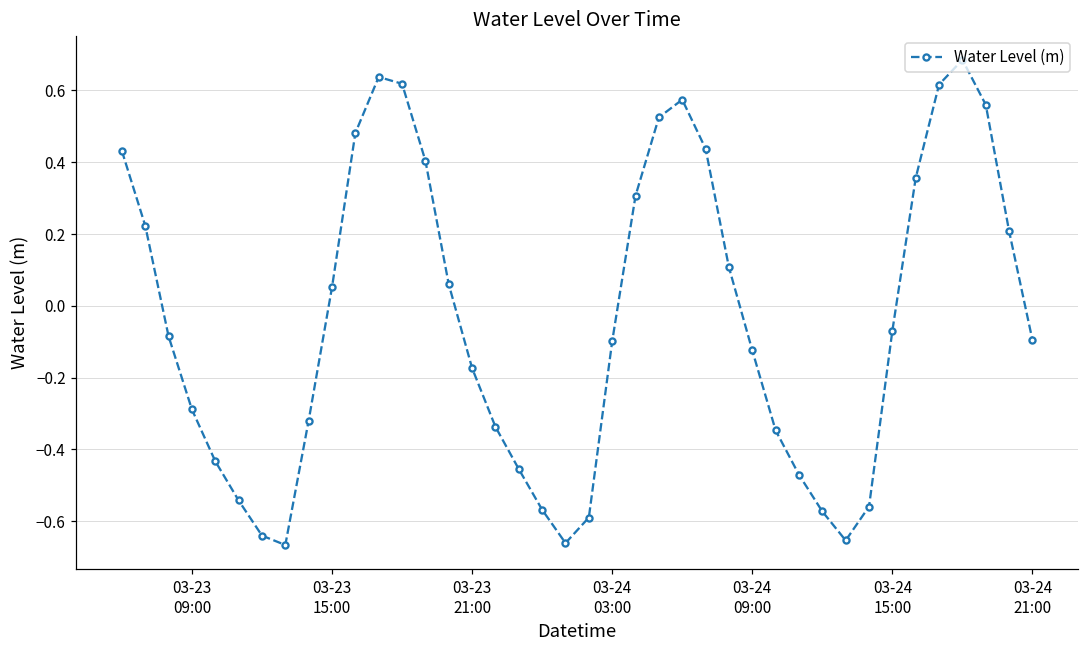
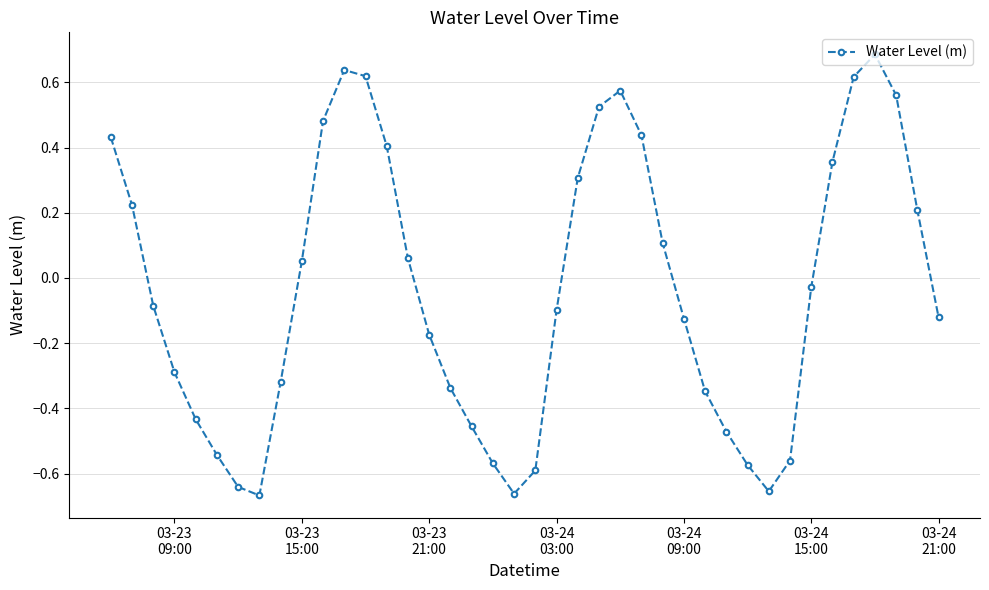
03-24 15:00: -0.07 -> -0.03
03-24 21:00: -0.10 -> -0.12
